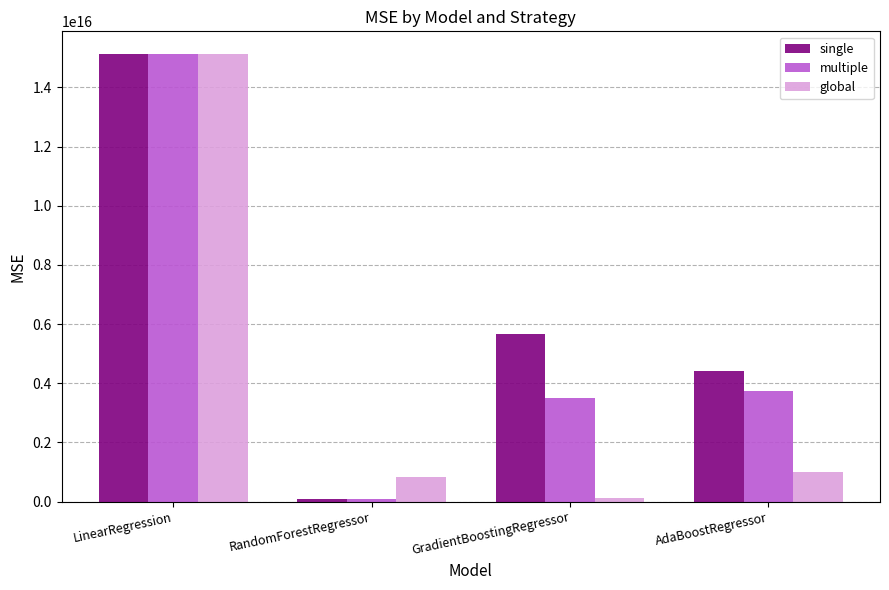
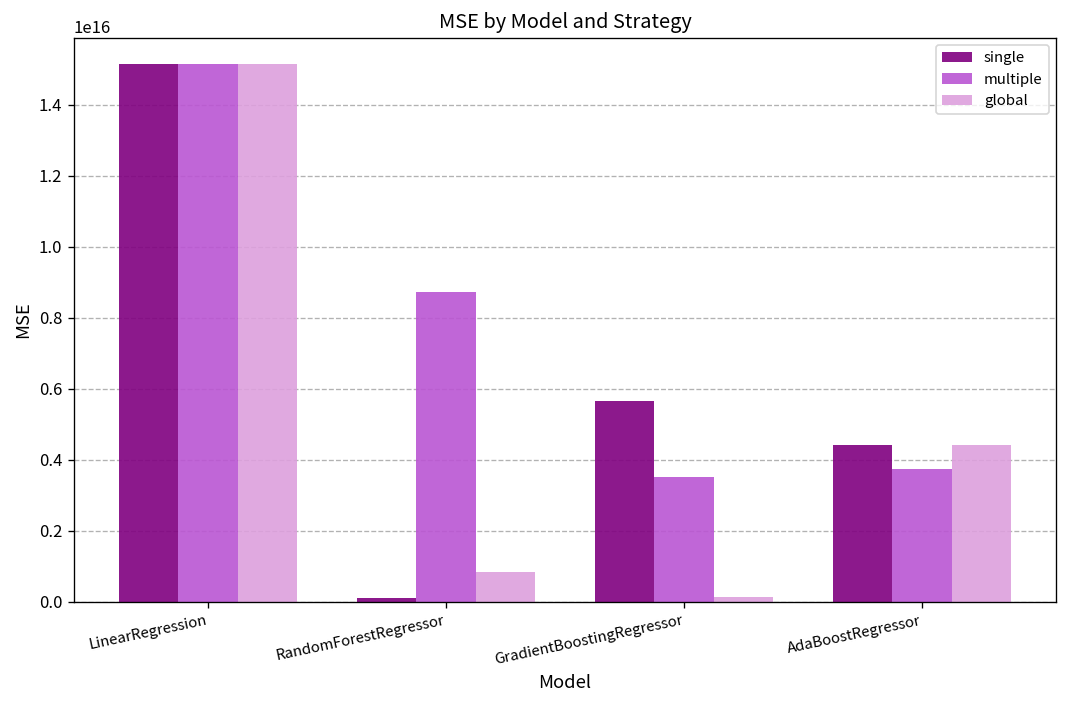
multiple, RandomForestRegressor: 100000000000000 -> 8700000000000000
global, AdaBoostRegressor: 1000000000000000 -> 4400000000000000
